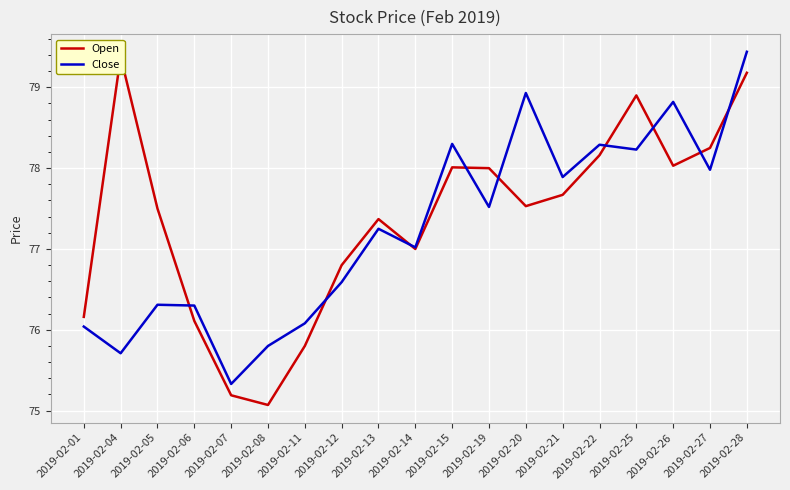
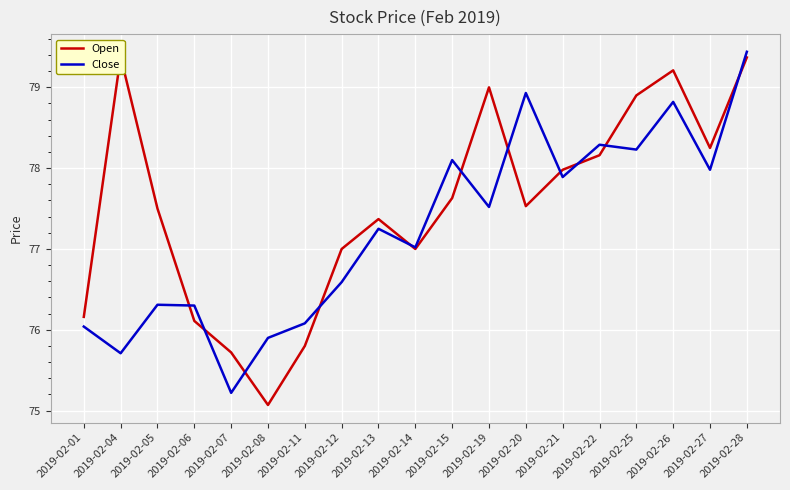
Open, 2019-02-07: 75.2 -> 75.7
Close, 2019-02-07: 75.3 -> 75.2
Close, 2019-02-08: 75.8 -> 75.9
Open, 2019-02-12: 76.8 -> 77.0
Open, 2019-02-15: 78.0 -> 77.6
Close, 2019-02-15: 78.3 -> 78.1
Open, 2019-02-19: 78 -> 79
Open, 2019-02-21: 77.7 -> 78.0
Open, 2019-02-26: 78.0 -> 79.2
Open, 2019-02-28: 79.2 -> 79.4
